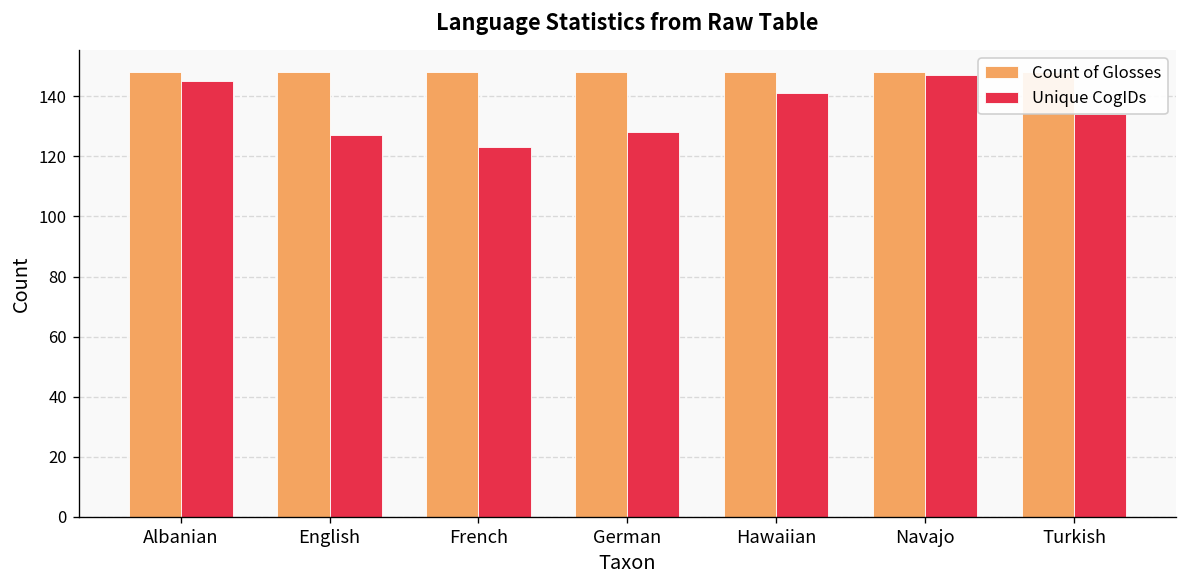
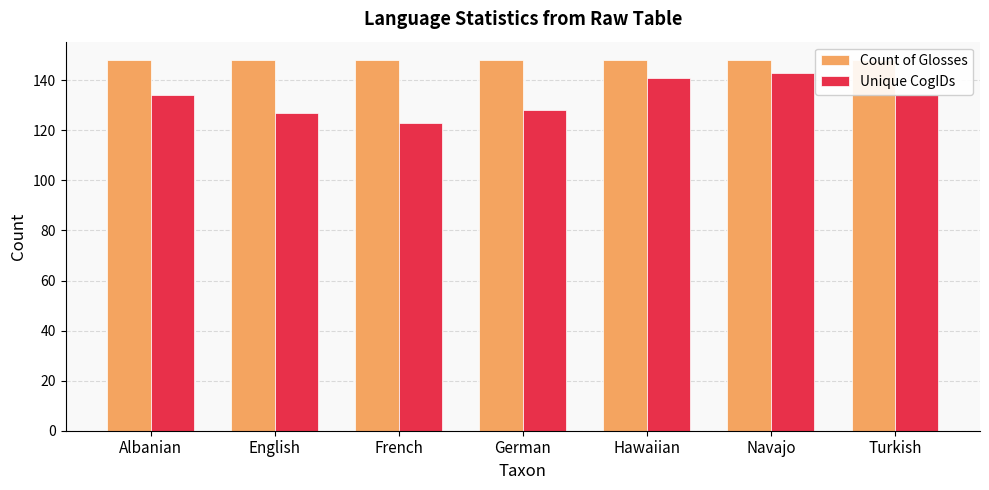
Unique CogIDs, Albanian: 145 -> 134
Unique CogIDs, Navajo: 147 -> 143
